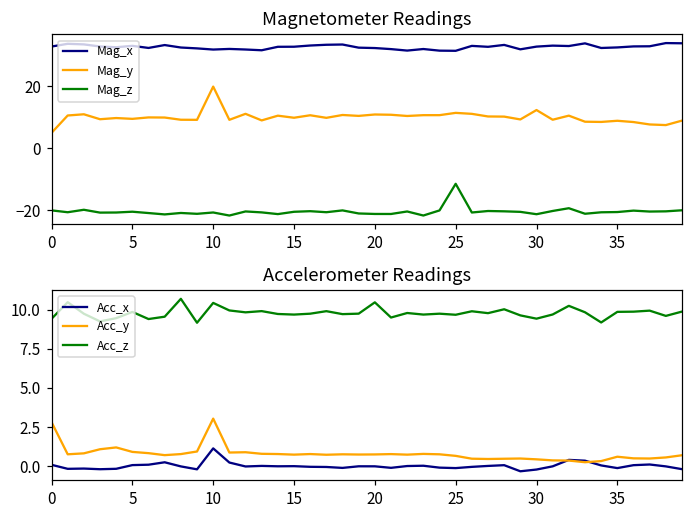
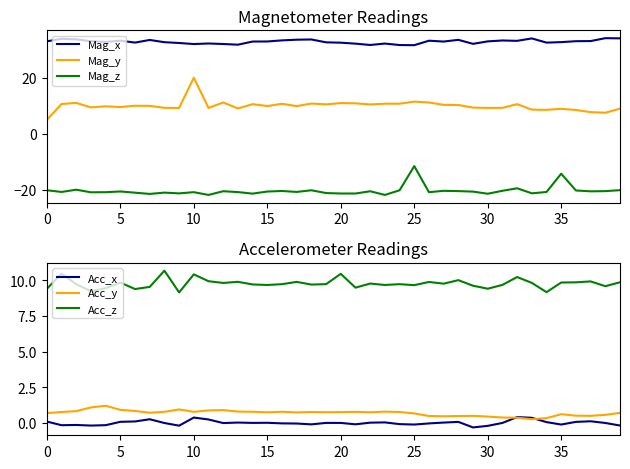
Magnetometer Readings, Mag_y, 30: 12 -> 9
Magnetometer Readings, Mag_z, 35: -21 -> -14
Accelerometer Readings, Acc_y, 0: 2.8 -> 0.7
Accelerometer Readings, Acc_x, 10: 1.1 -> 0.4
Accelerometer Readings, Acc_y, 10: 3.0 -> 0.8
